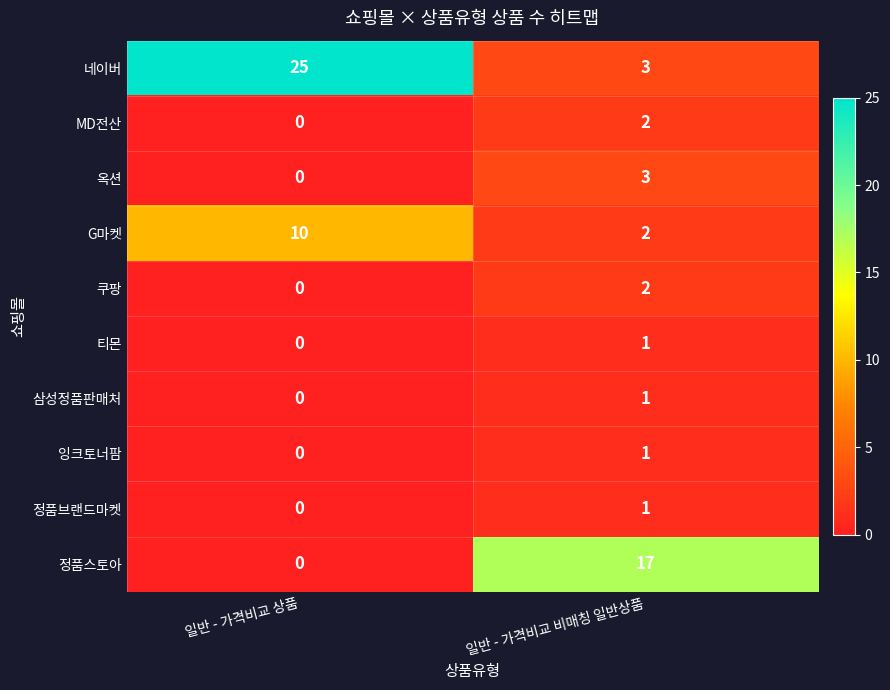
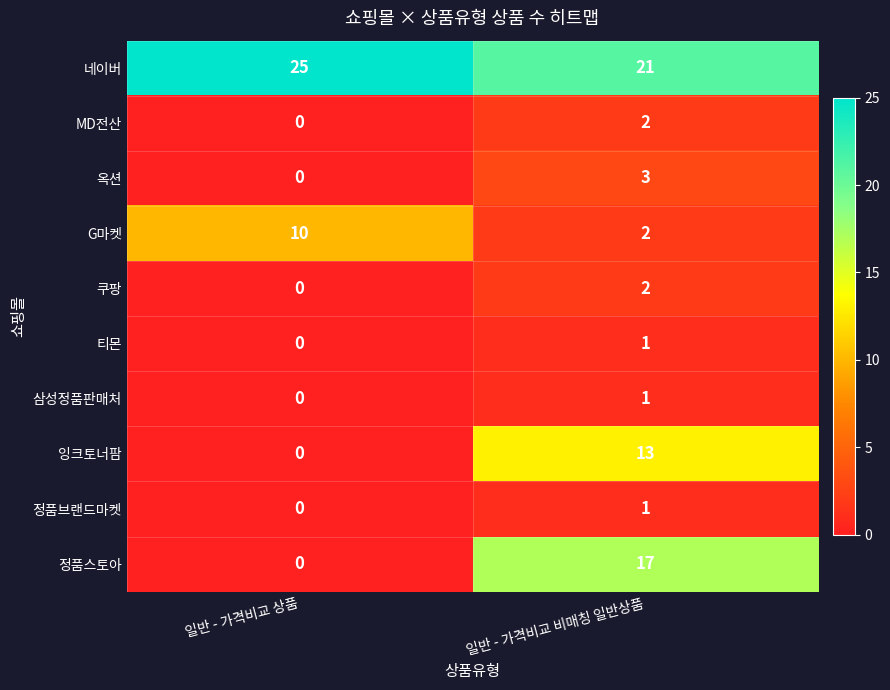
네이버, 일반 - 가격비교 비매칭 일반상품: 3 -> 21
잉크토너팜, 일반 - 가격비교 비매칭 일반상품: 1 -> 13
